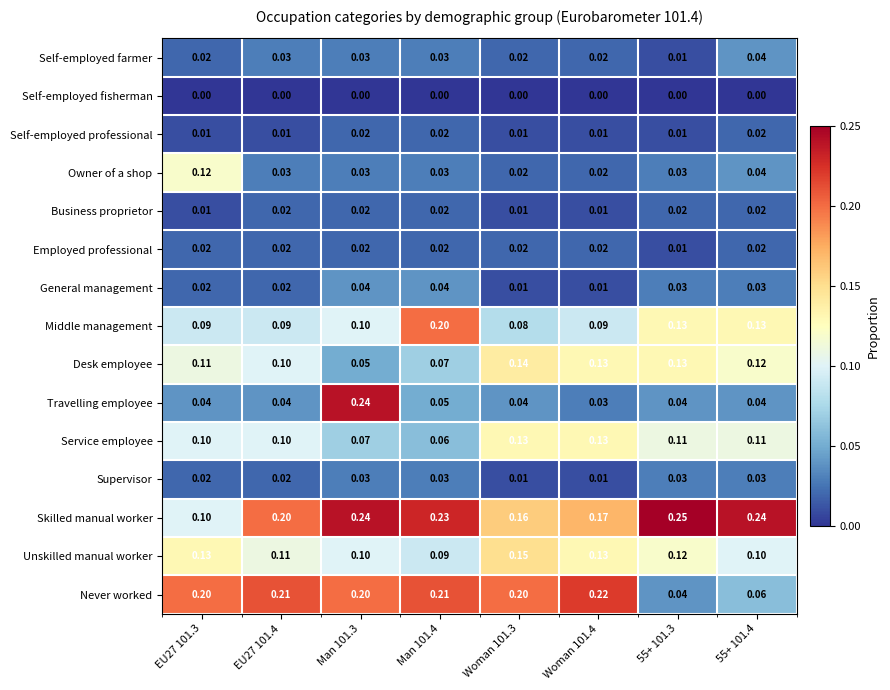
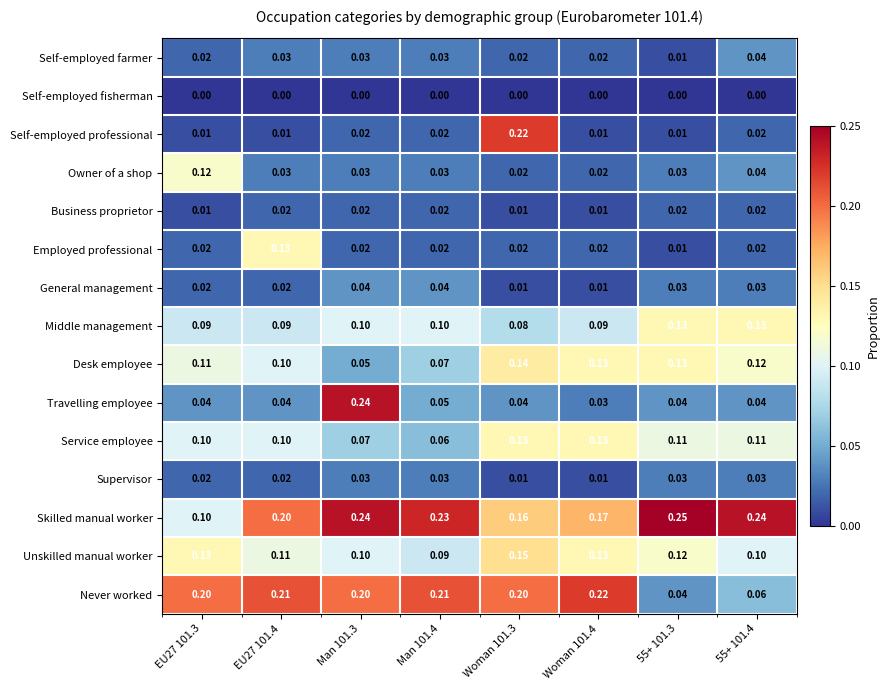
Self-employed professional, Woman 101.3: 0.01 -> 0.22
Employed professional, EU27 101.4: 0.02 -> 0.13
Middle management, Man 101.4: 0.20 -> 0.10
